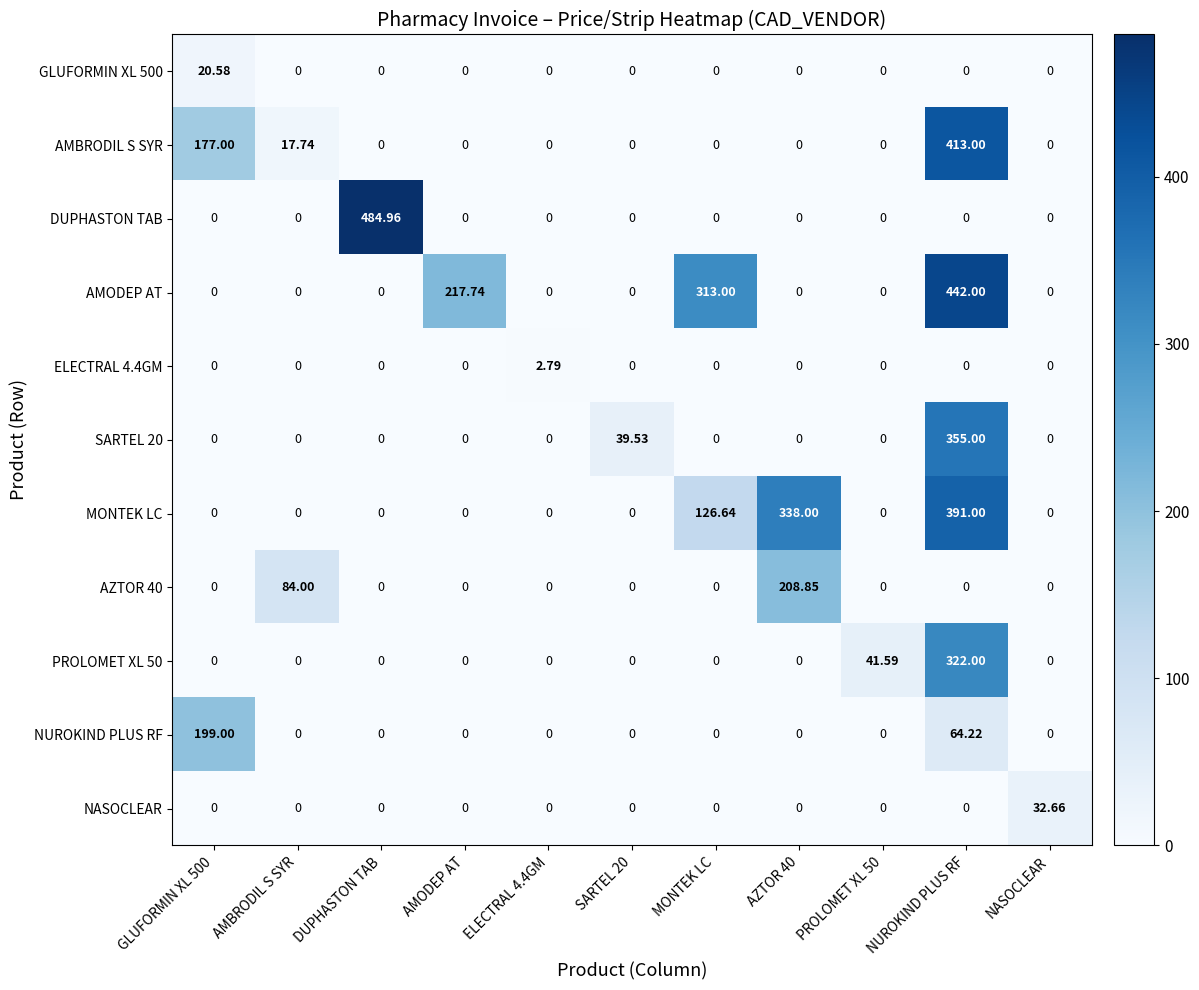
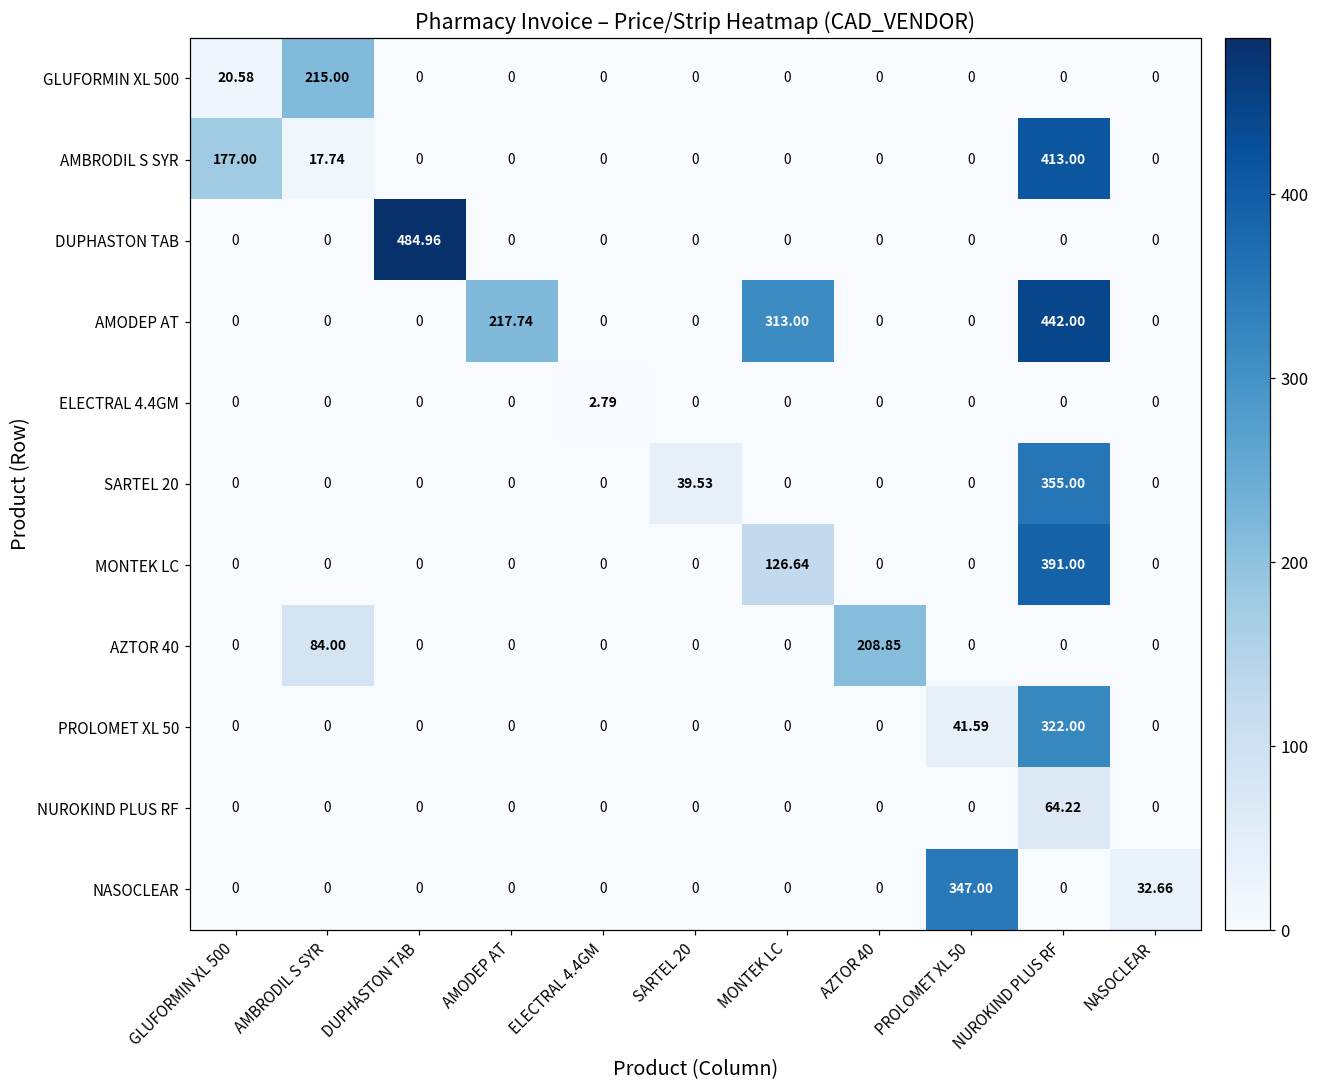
GLUFORMIN XL 500, AMBRODIL S SYR: 0 -> 215.00
MONTEK LC, AZTOR 40: 338.00 -> 0
NUROKIND PLUS RF, GLUFORMIN XL 500: 199.00 -> 0
NASOCLEAR, PROLOMET XL 50: 0 -> 347.00
